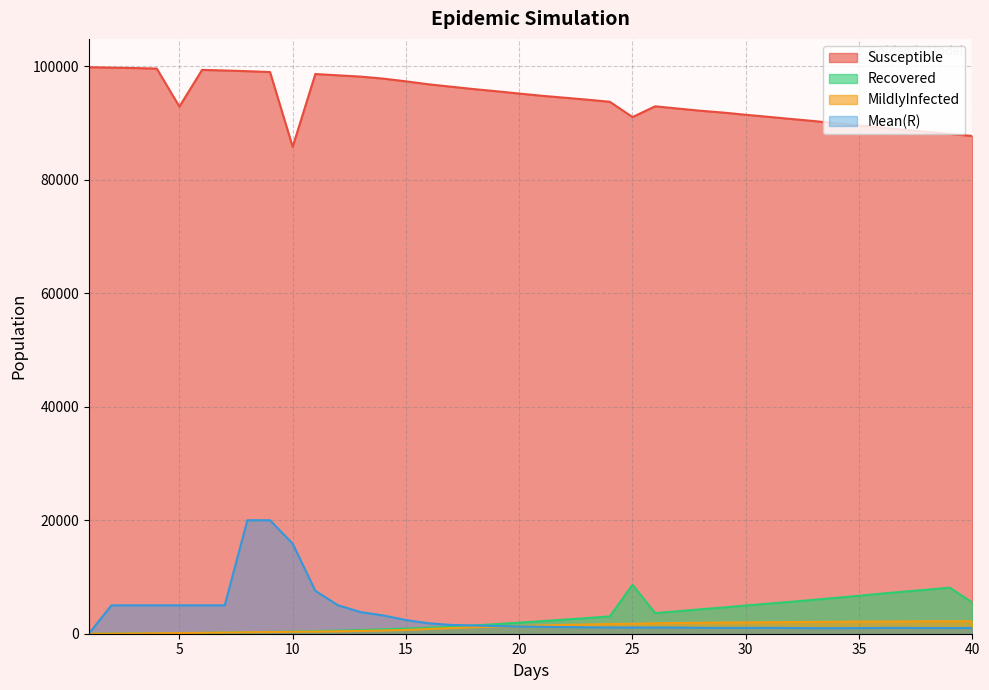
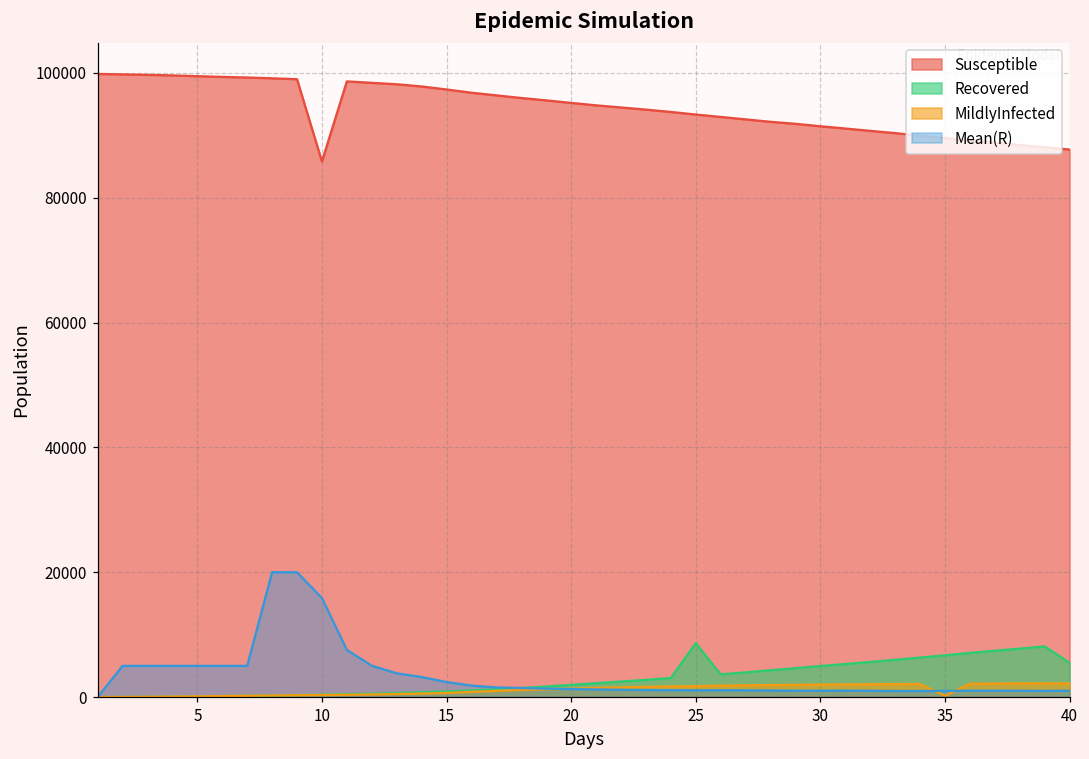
Susceptible, 5: 93000 -> 99000
Susceptible, 25: 91000 -> 93000
MildlyInfected, 35: 2000 -> 0
